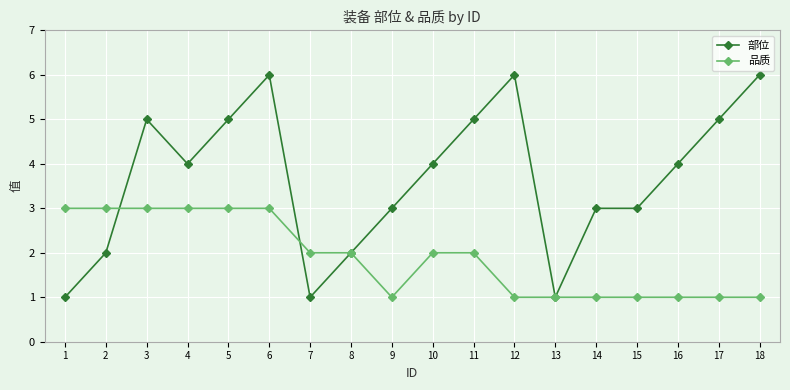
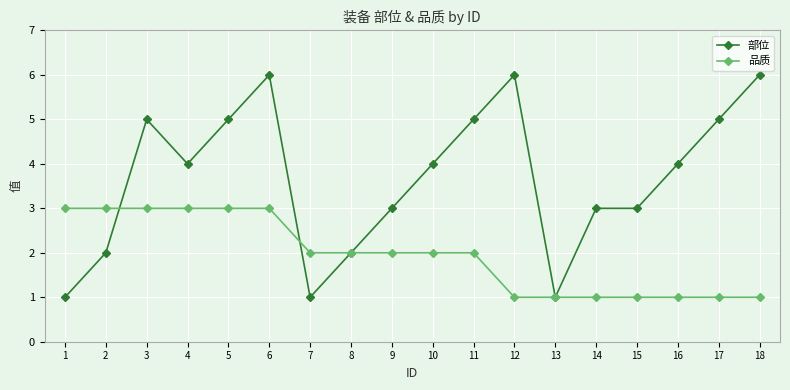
品质, 9: 1 -> 2
